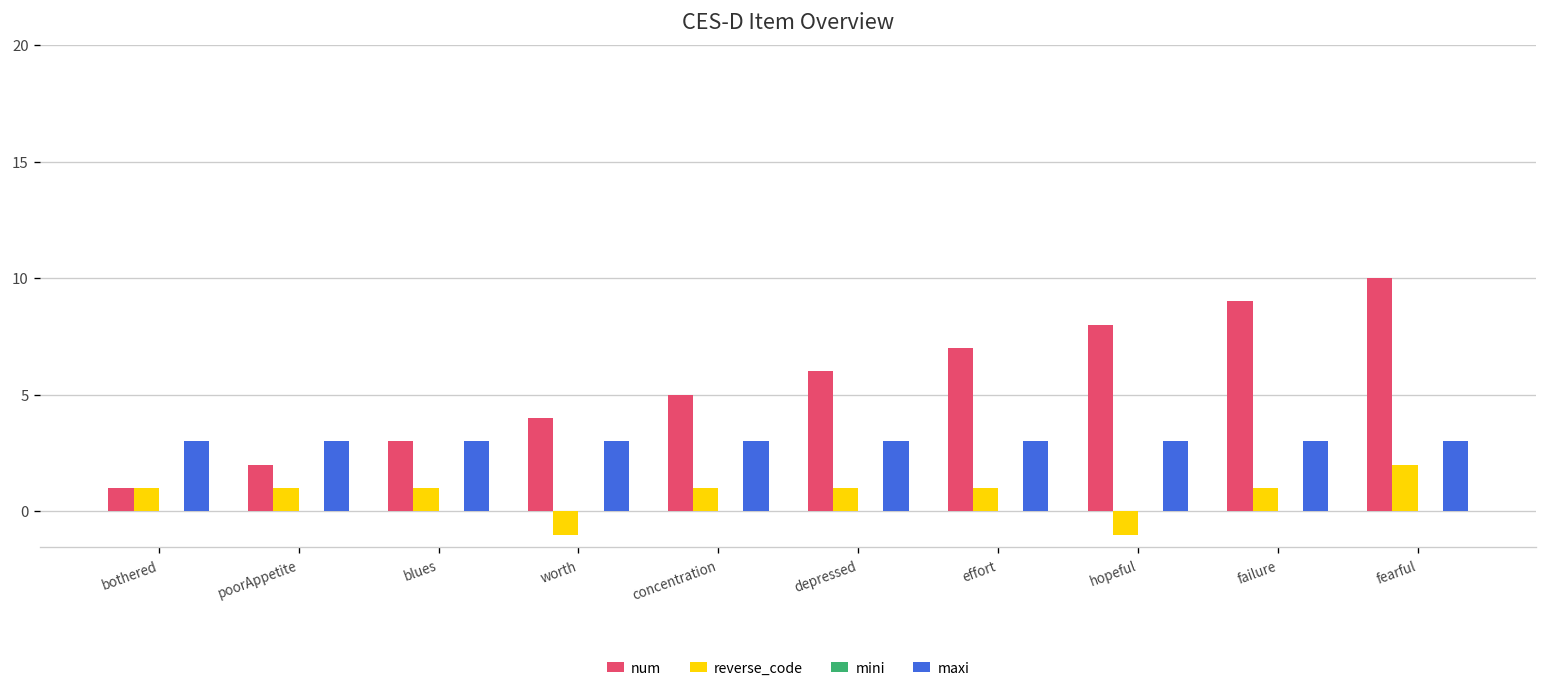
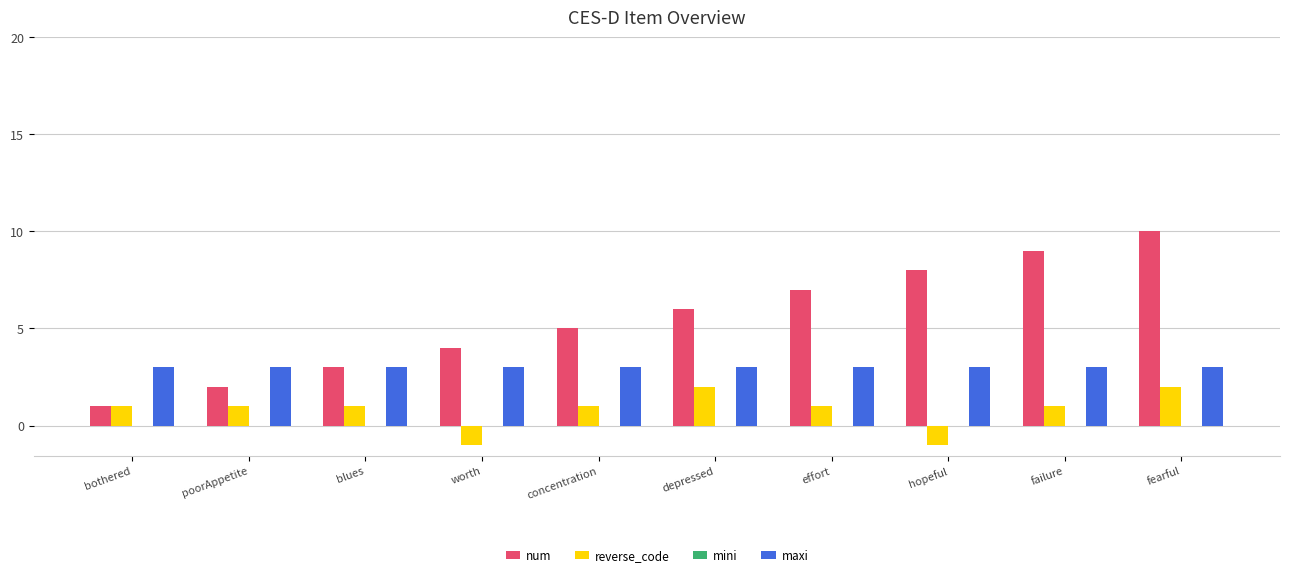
reverse_code, depressed: 1 -> 2
